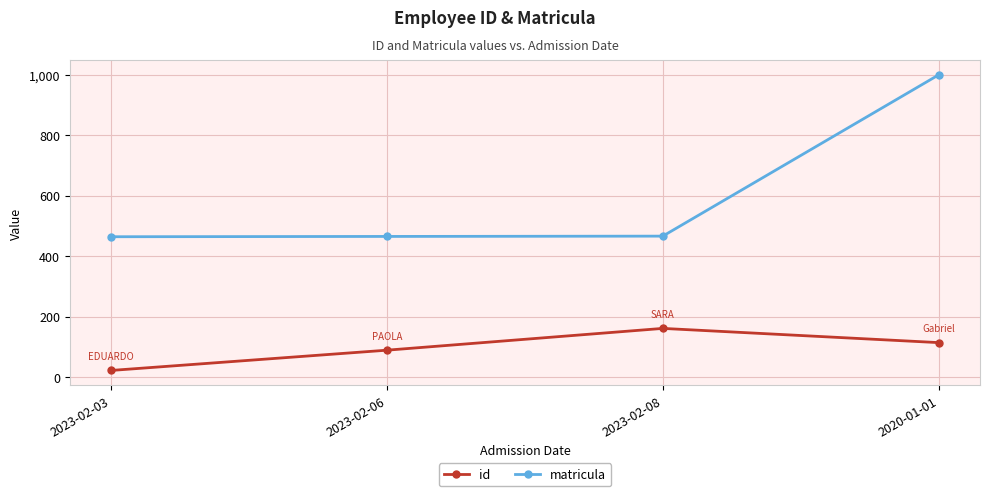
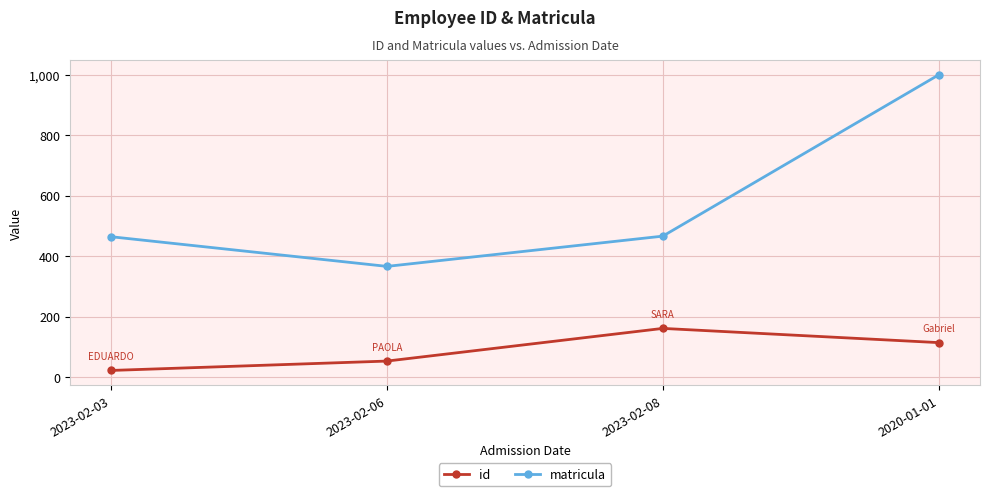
id, 2023-02-06: 90 -> 50
matricula, 2023-02-06: 470 -> 370
